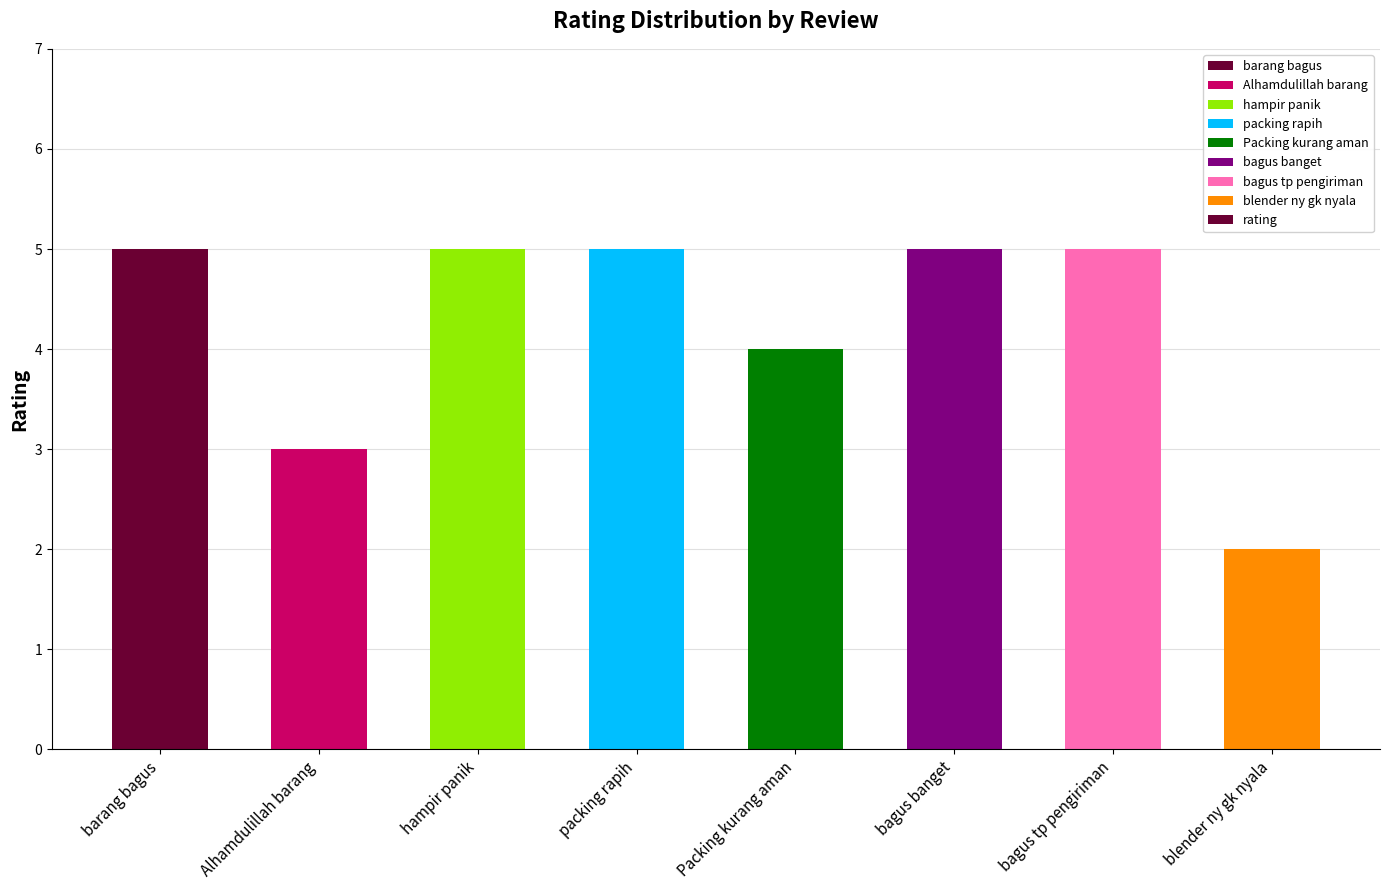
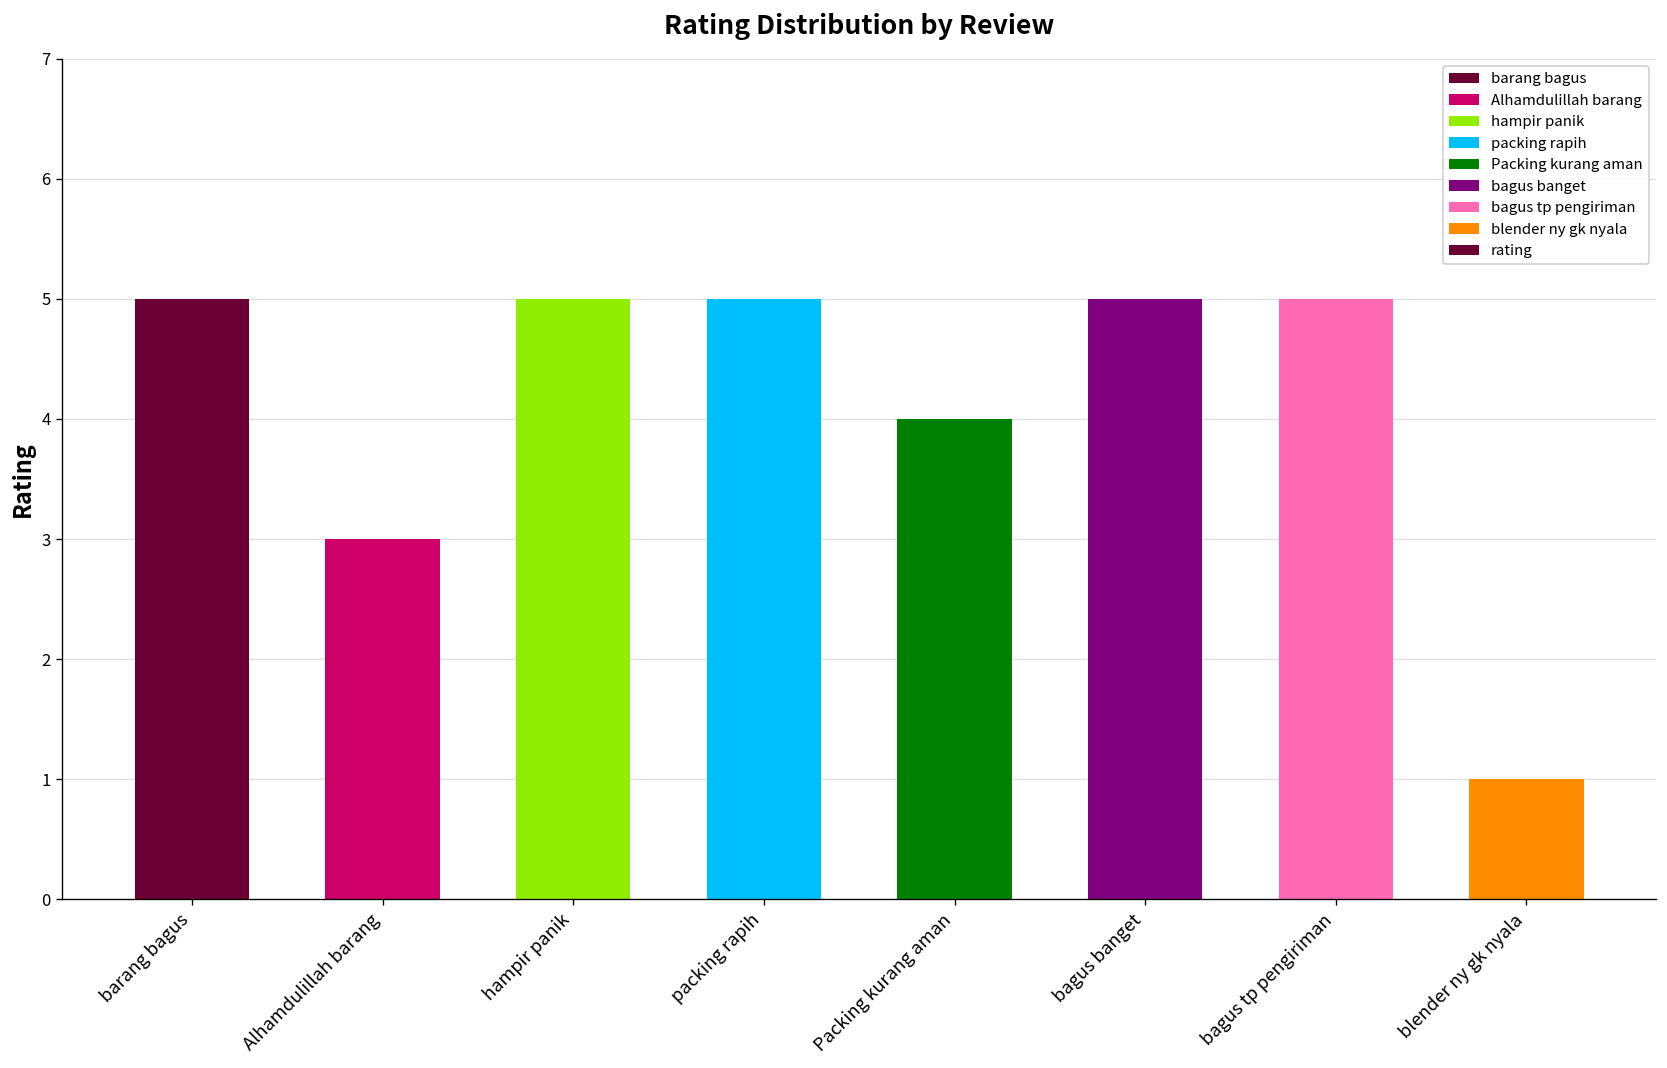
blender ny gk nyala: 2 -> 1
